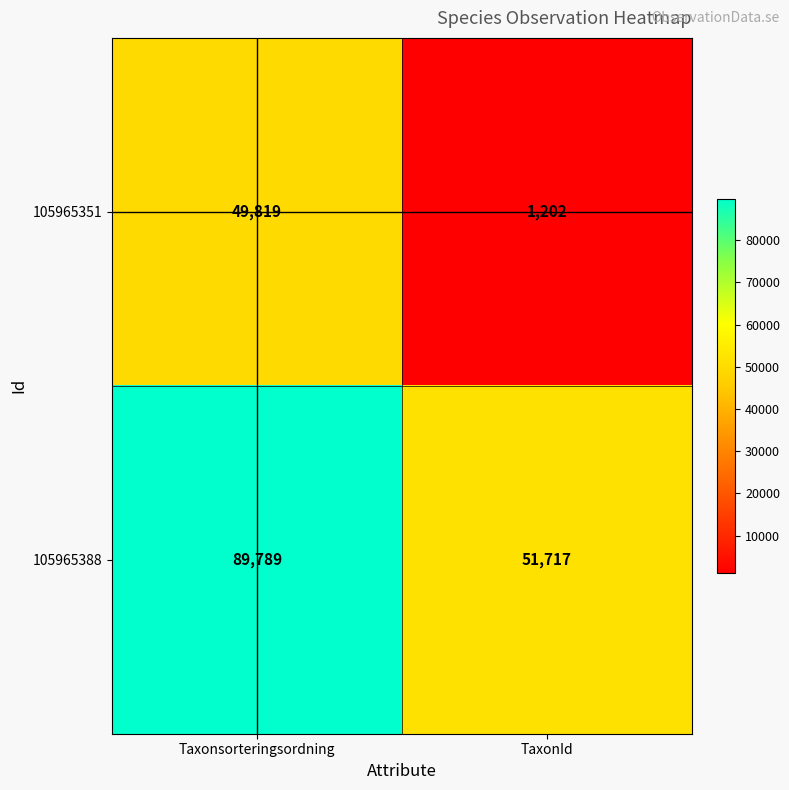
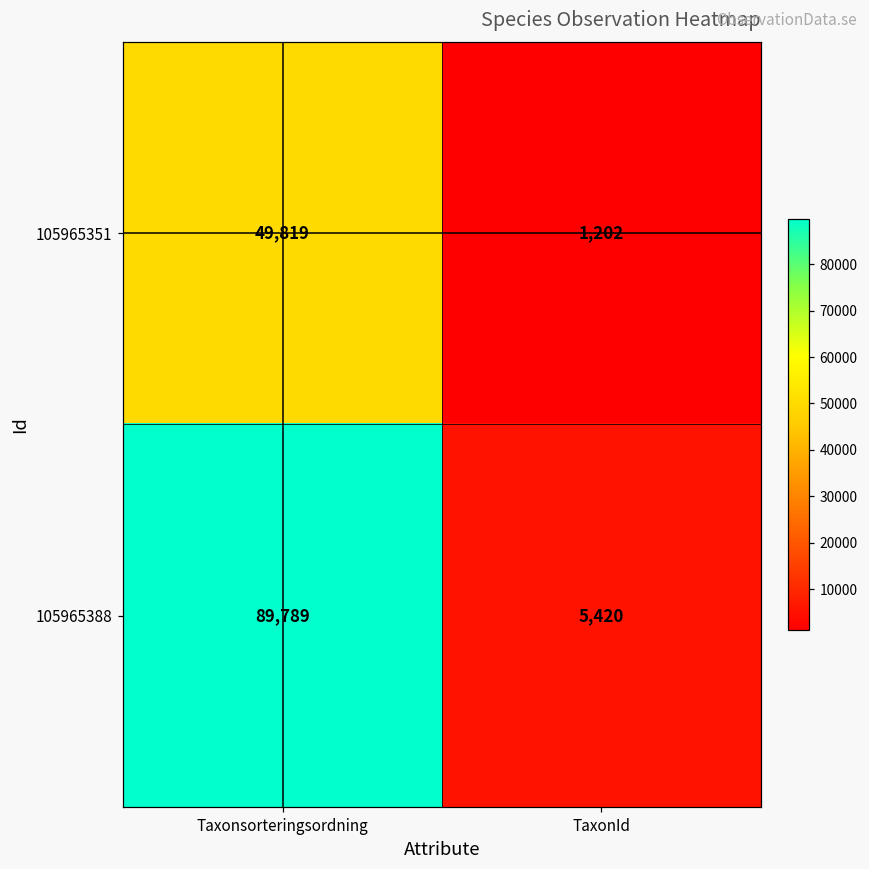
105965388, TaxonId: 51,717 -> 5,420
